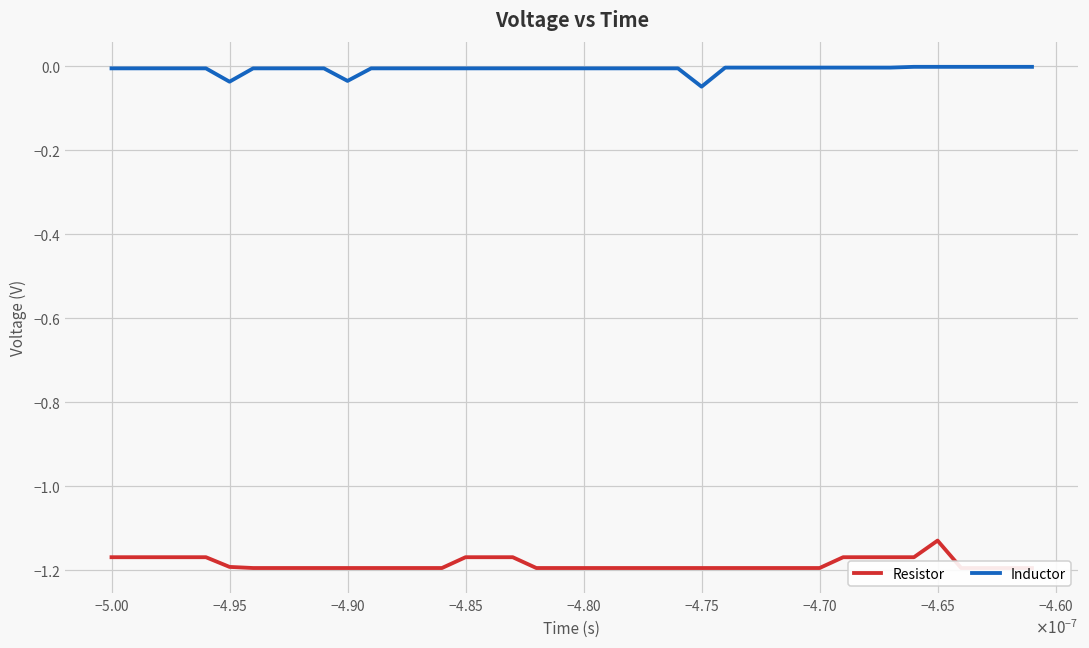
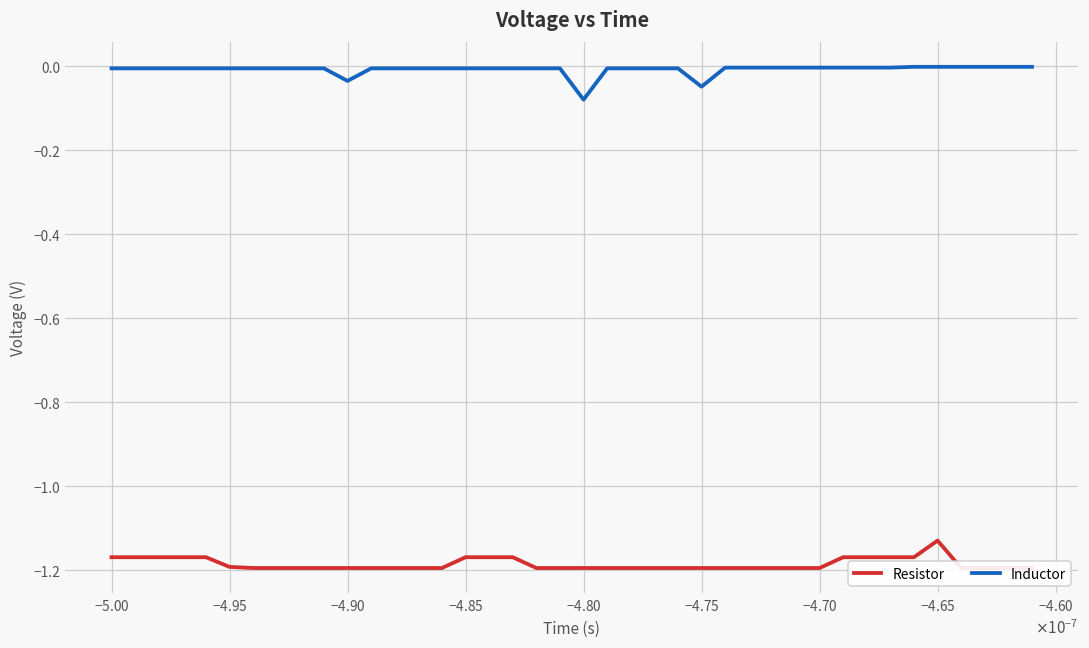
Inductor, −4.95: -0.04 -> 0.00
Inductor, −4.80: 0.00 -> -0.08
